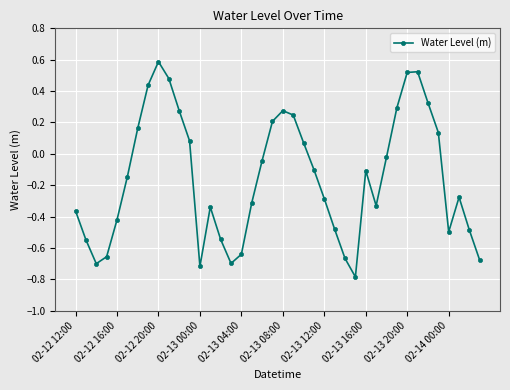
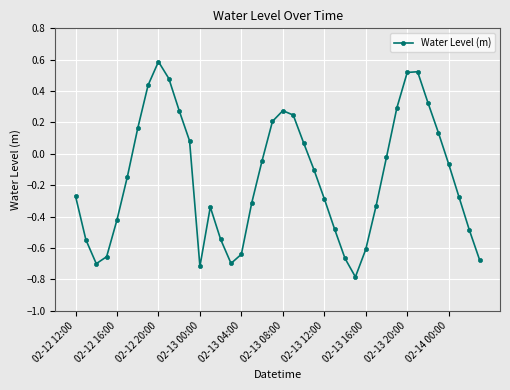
02-12 12:00: -0.36 -> -0.27
02-13 16:00: -0.11 -> -0.61
02-14 00:00: -0.50 -> -0.06
